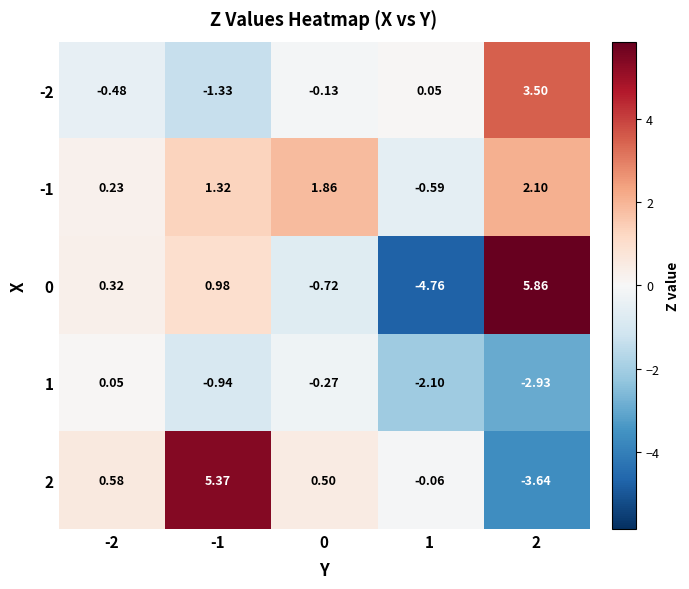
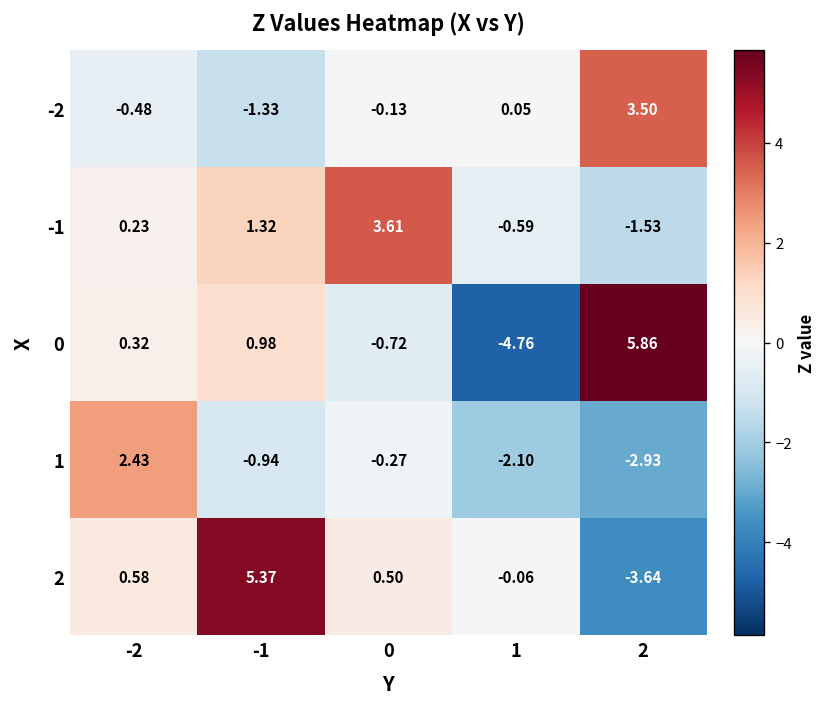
-1, 0: 1.86 -> 3.61
-1, 2: 2.10 -> -1.53
1, -2: 0.05 -> 2.43
